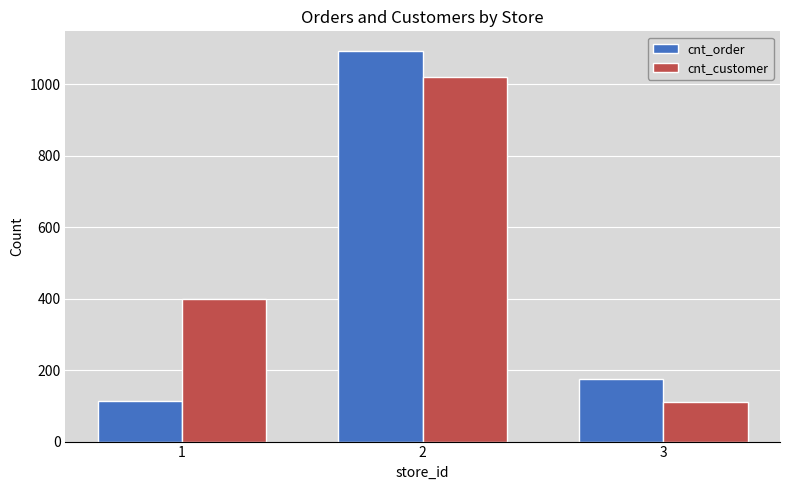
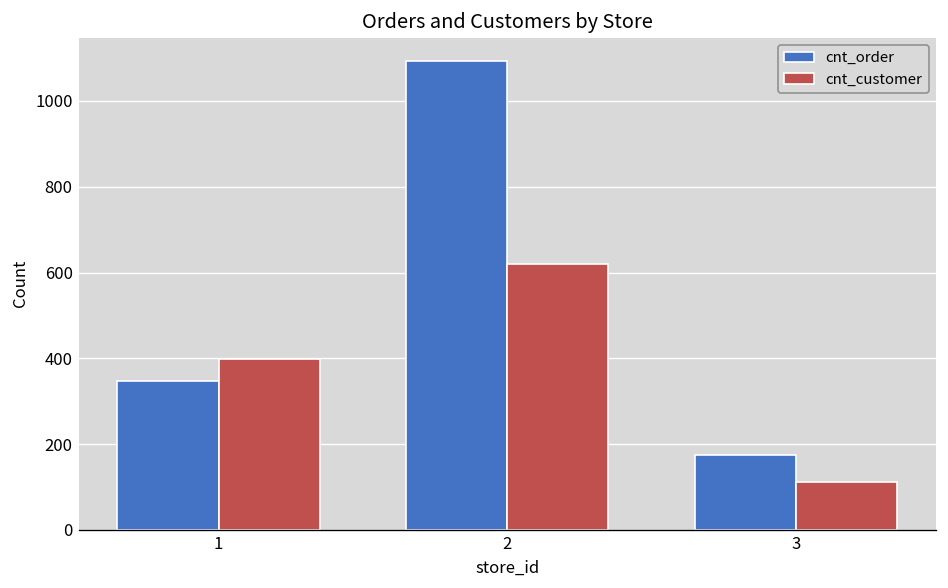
cnt_order, 1: 110 -> 350
cnt_customer, 2: 1020 -> 620
